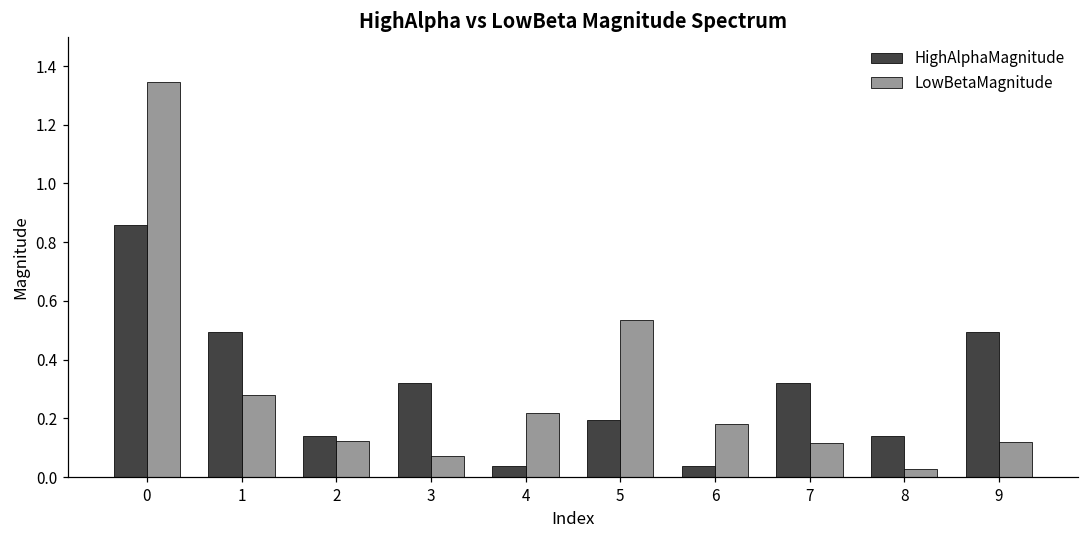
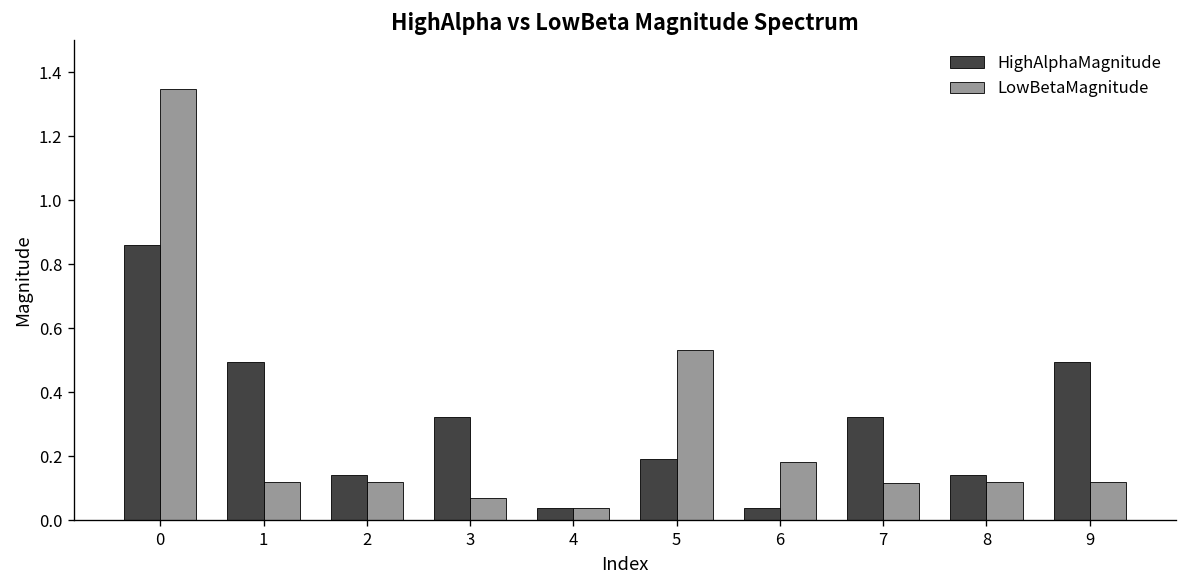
LowBetaMagnitude, 1: 0.28 -> 0.12
LowBetaMagnitude, 4: 0.22 -> 0.04
LowBetaMagnitude, 8: 0.03 -> 0.12
